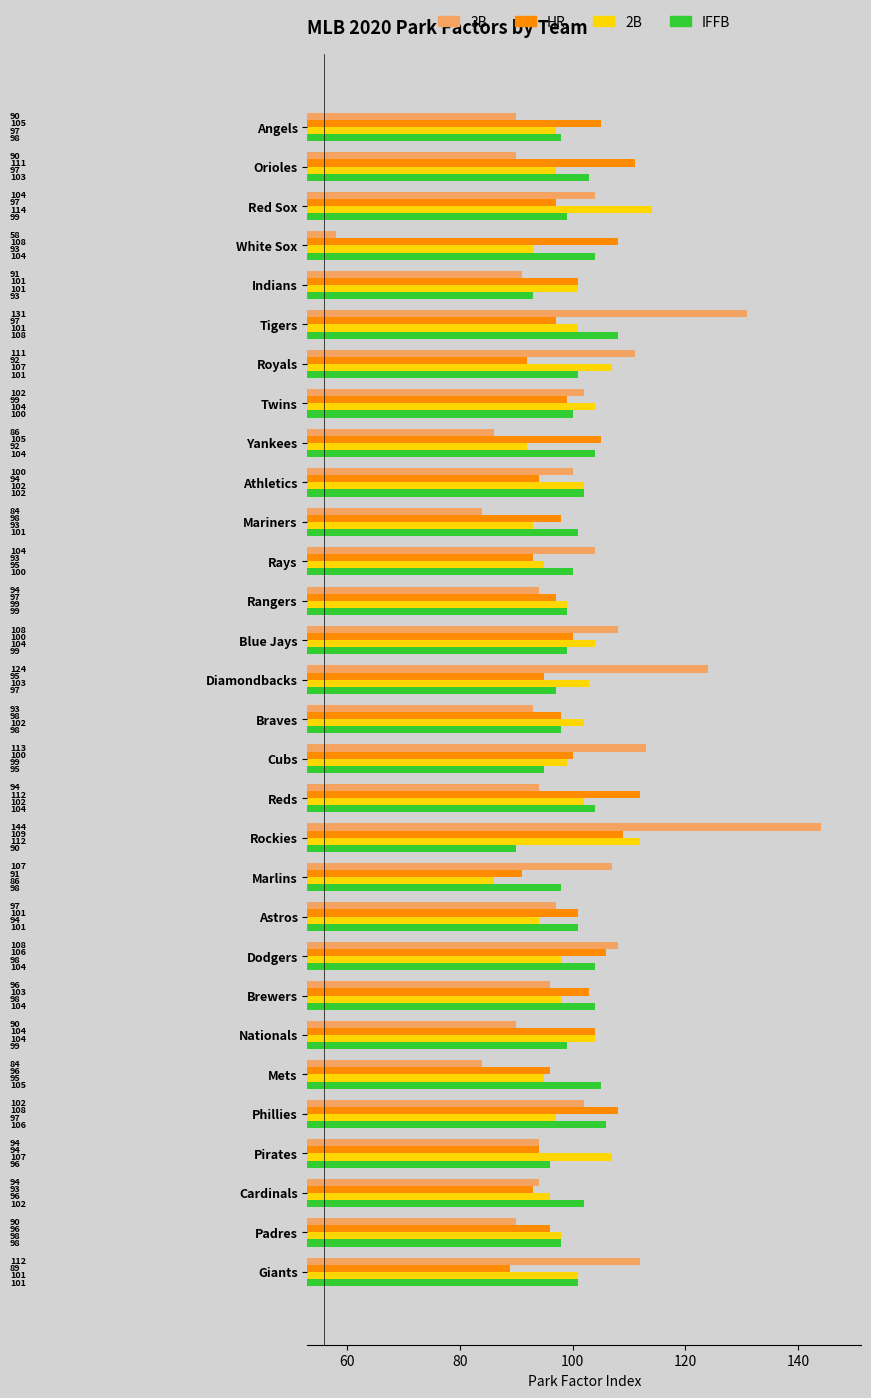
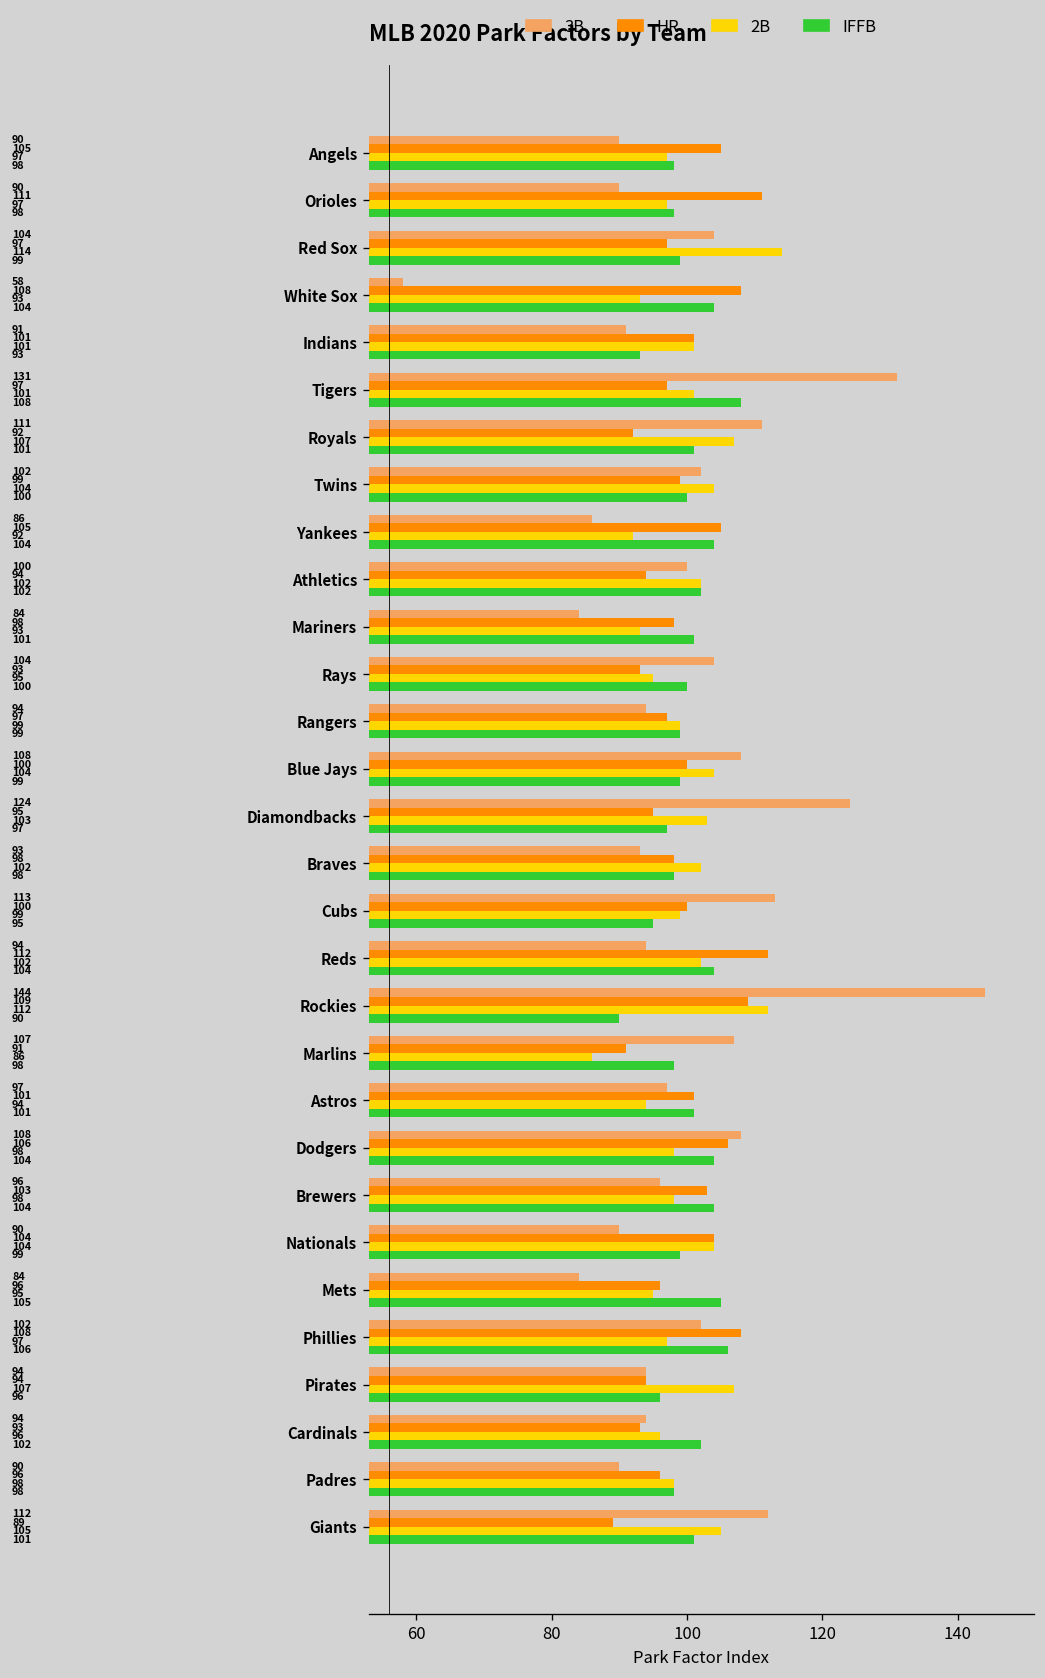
IFFB, Orioles: 103 -> 98
2B, Giants: 101 -> 105
